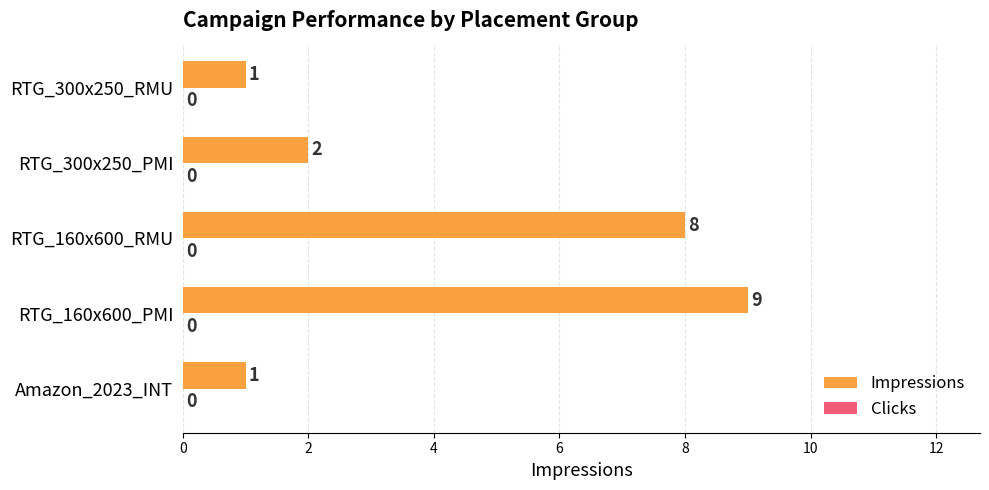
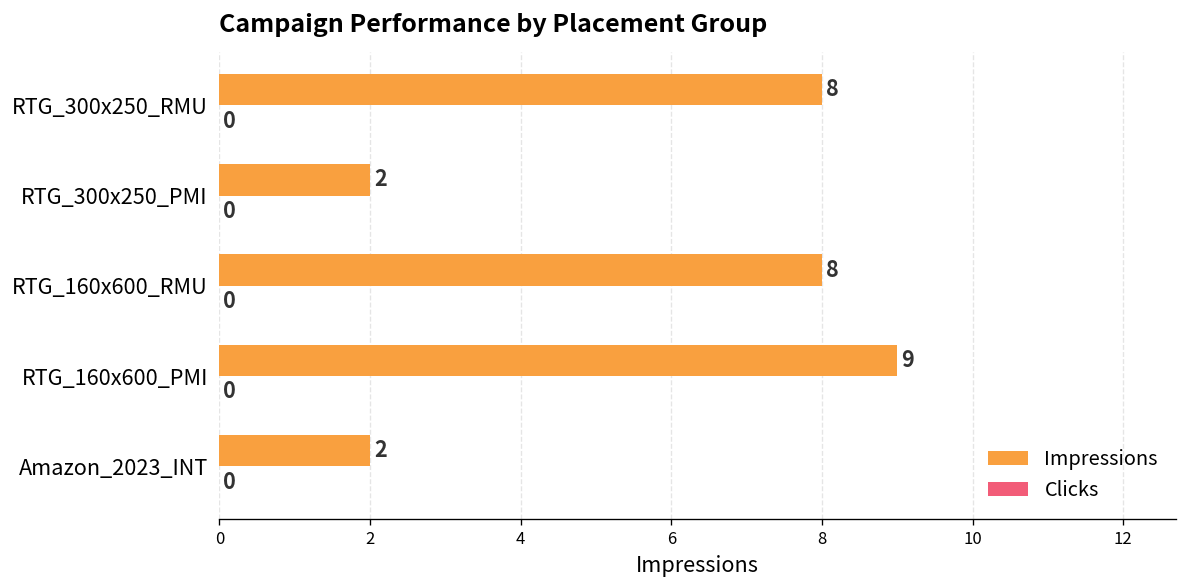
Impressions, RTG_300x250_RMU: 1 -> 8
Impressions, Amazon_2023_INT: 1 -> 2
